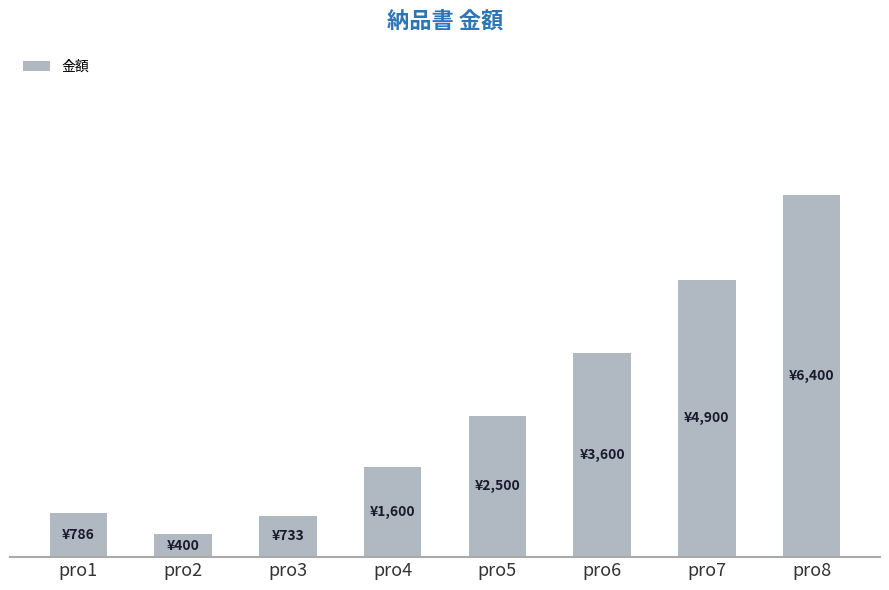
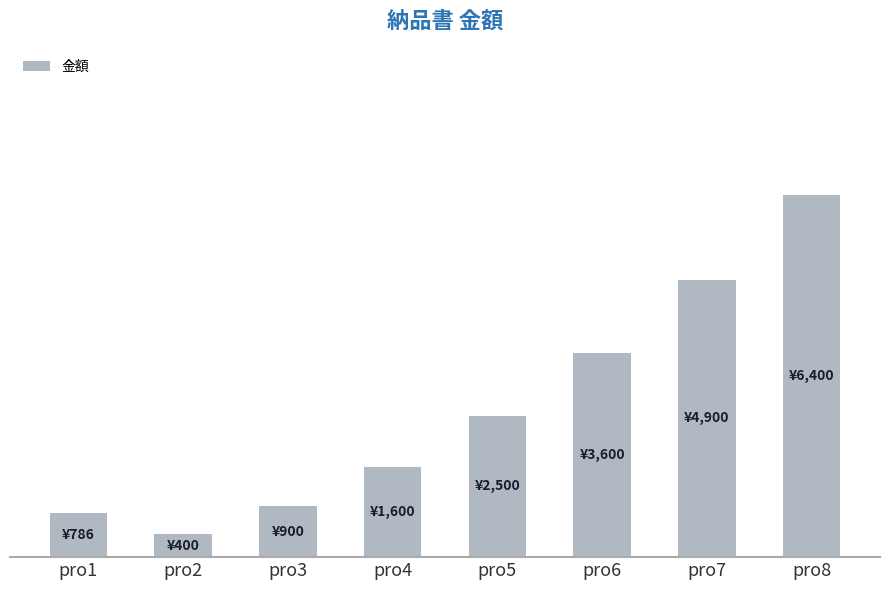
pro3: ¥733 -> ¥900
